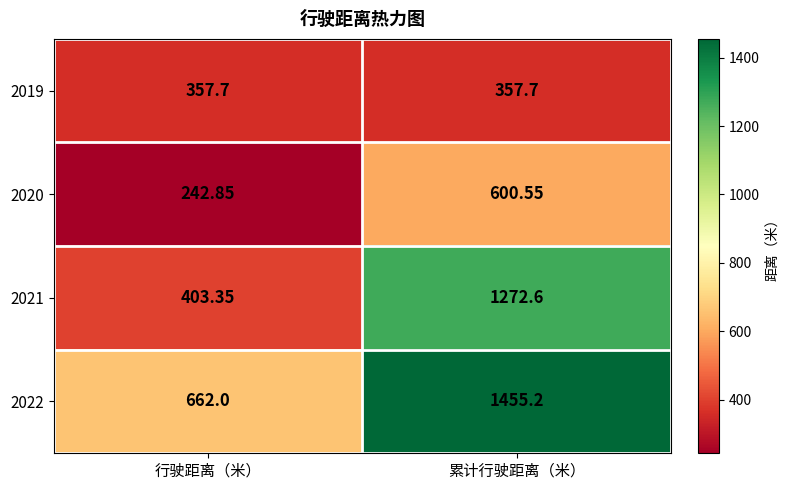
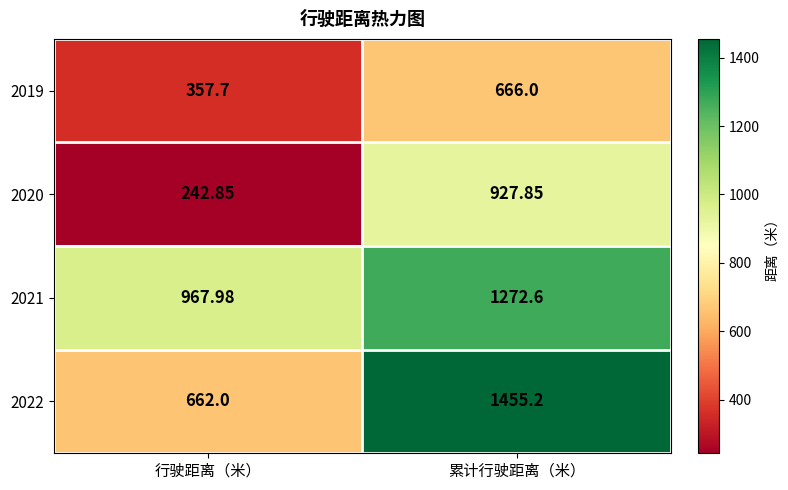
2019, 累计行驶距离（米）: 357.7 -> 666.0
2020, 累计行驶距离（米）: 600.55 -> 927.85
2021, 行驶距离（米）: 403.35 -> 967.98
